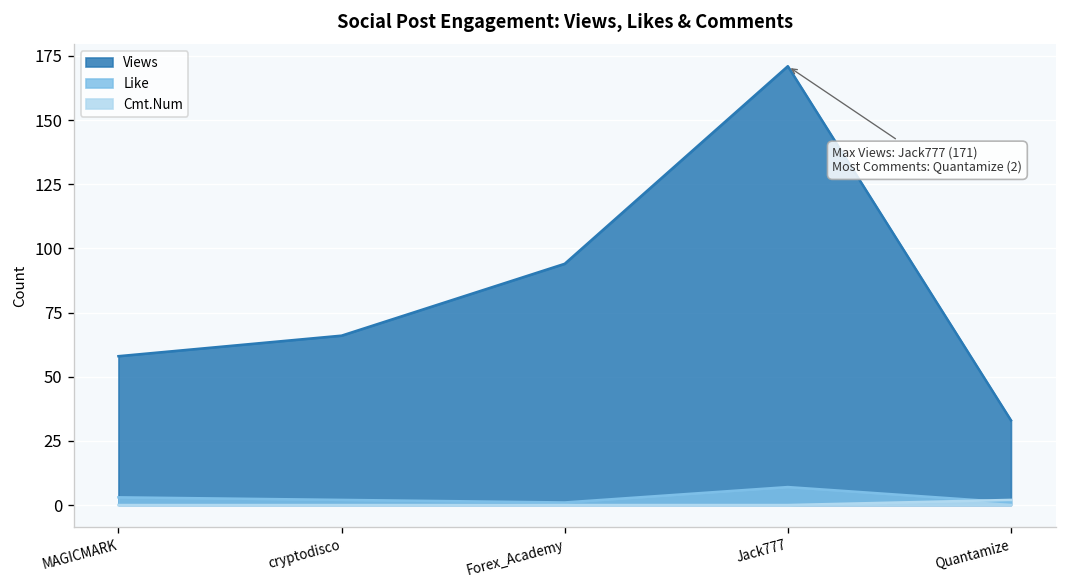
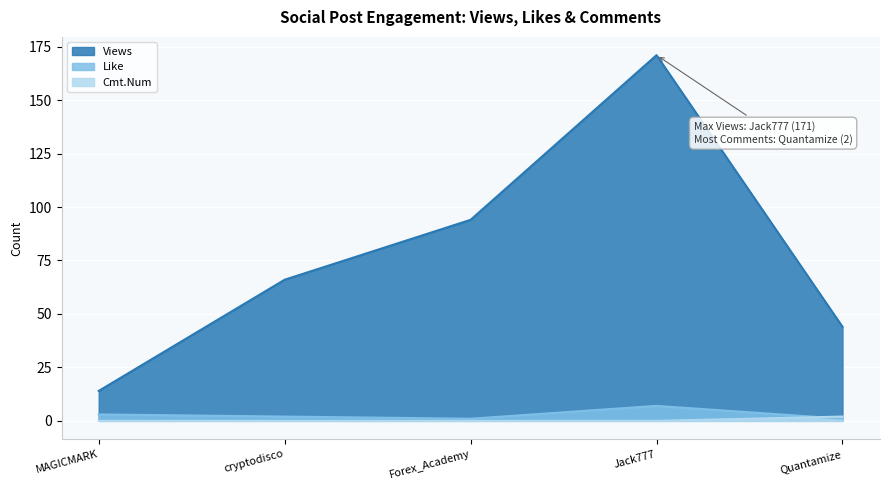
Views, MAGICMARK: 58 -> 14
Views, Quantamize: 33 -> 44
